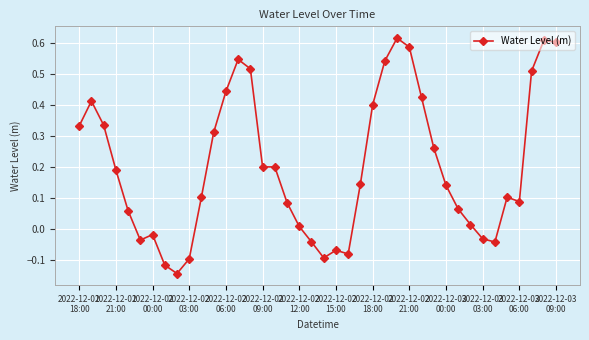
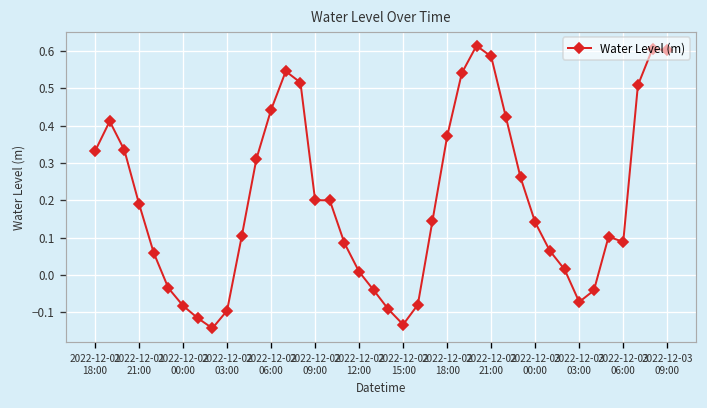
2022-12-02 00:00: -0.02 -> -0.08
2022-12-02 15:00: -0.07 -> -0.13
2022-12-02 18:00: 0.40 -> 0.37
2022-12-03 03:00: -0.03 -> -0.07
